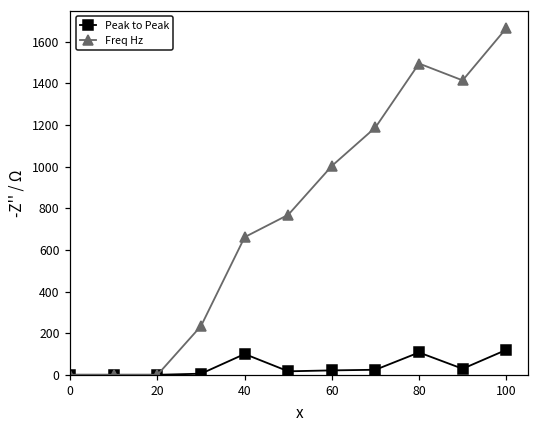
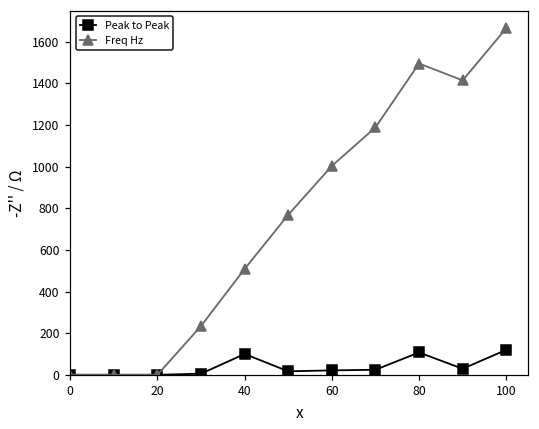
Freq Hz, 40: 660 -> 510
